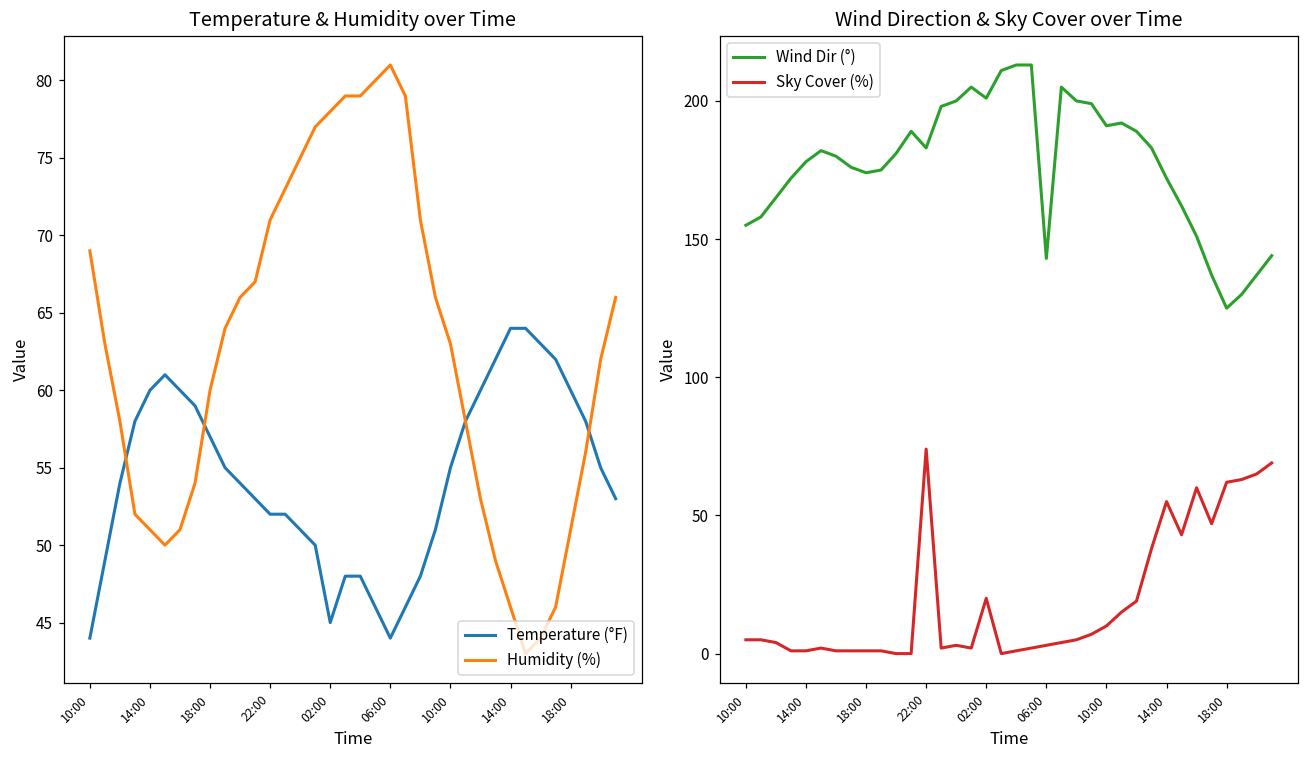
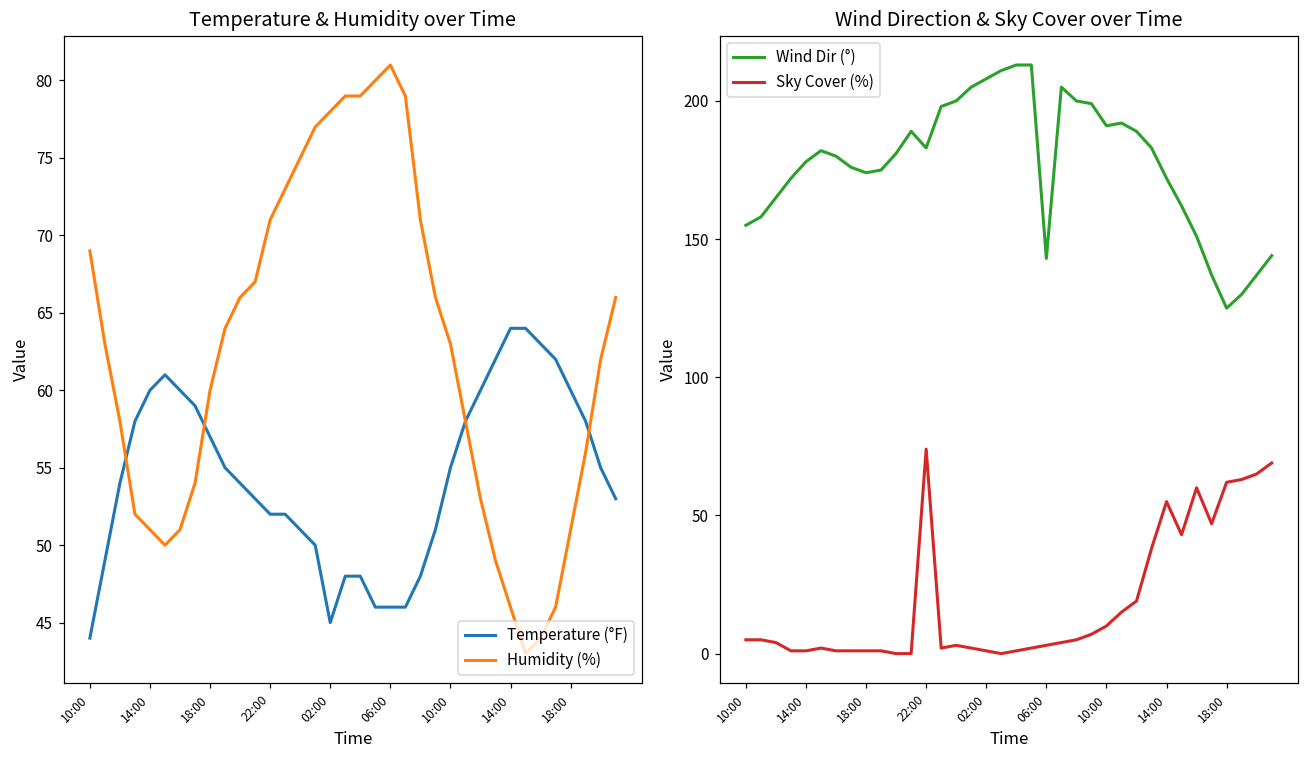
Temperature & Humidity over Time, Temperature (°F), 06:00: 44 -> 46
Wind Direction & Sky Cover over Time, Wind Dir (°), 02:00: 201 -> 208
Wind Direction & Sky Cover over Time, Sky Cover (%), 02:00: 20 -> 1
